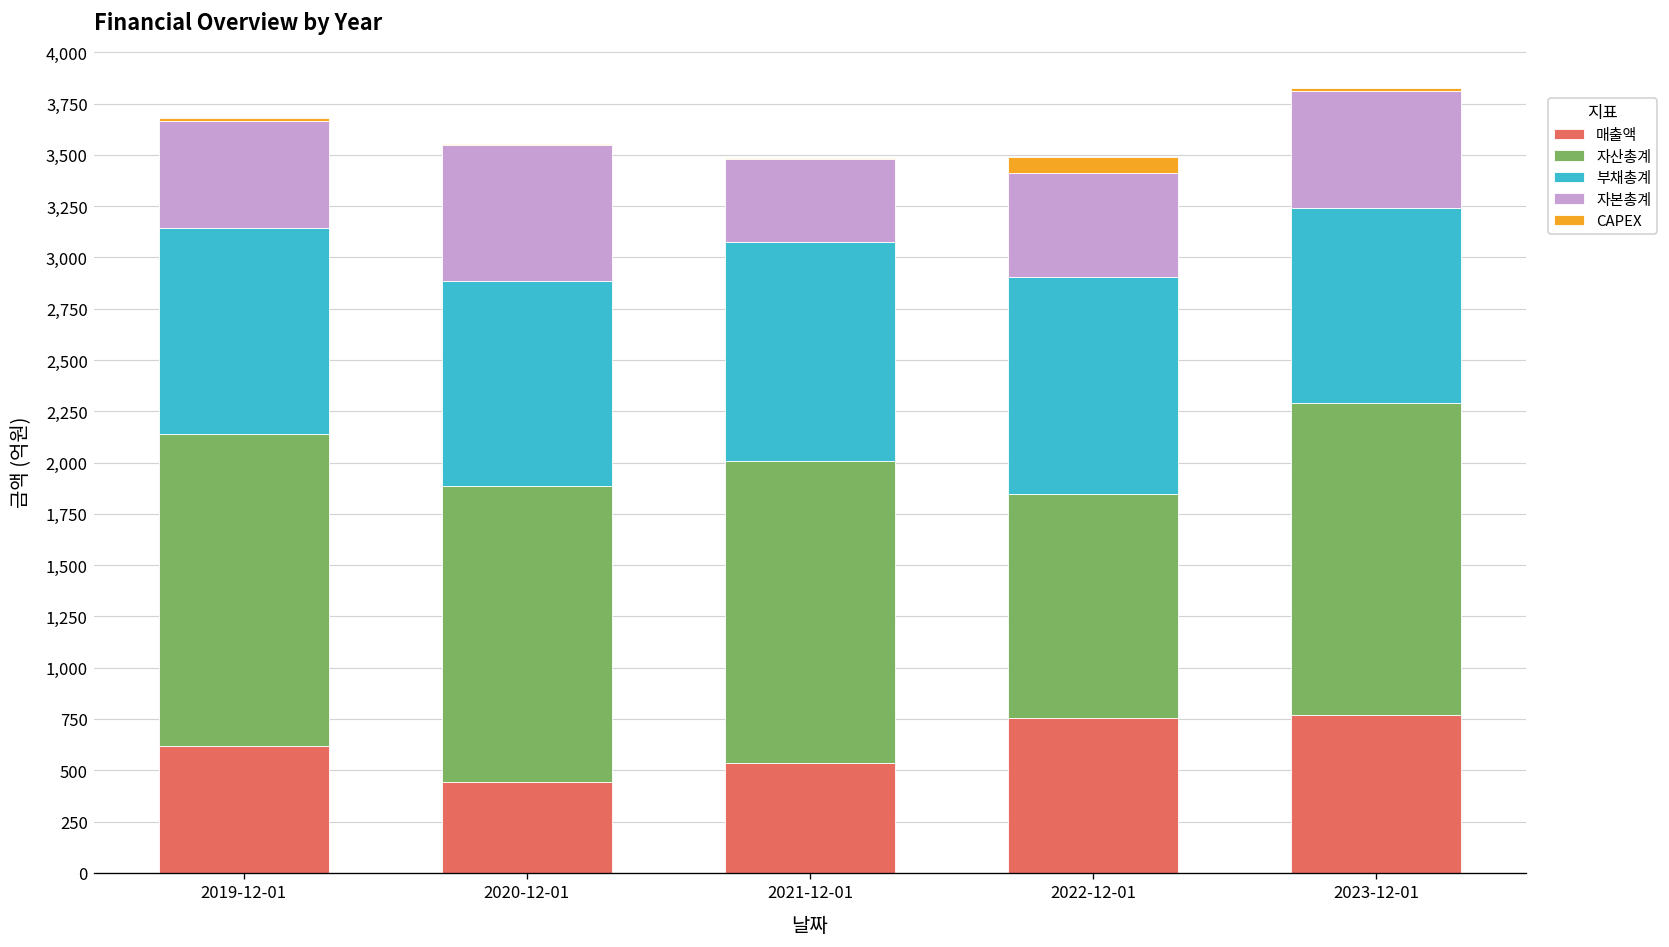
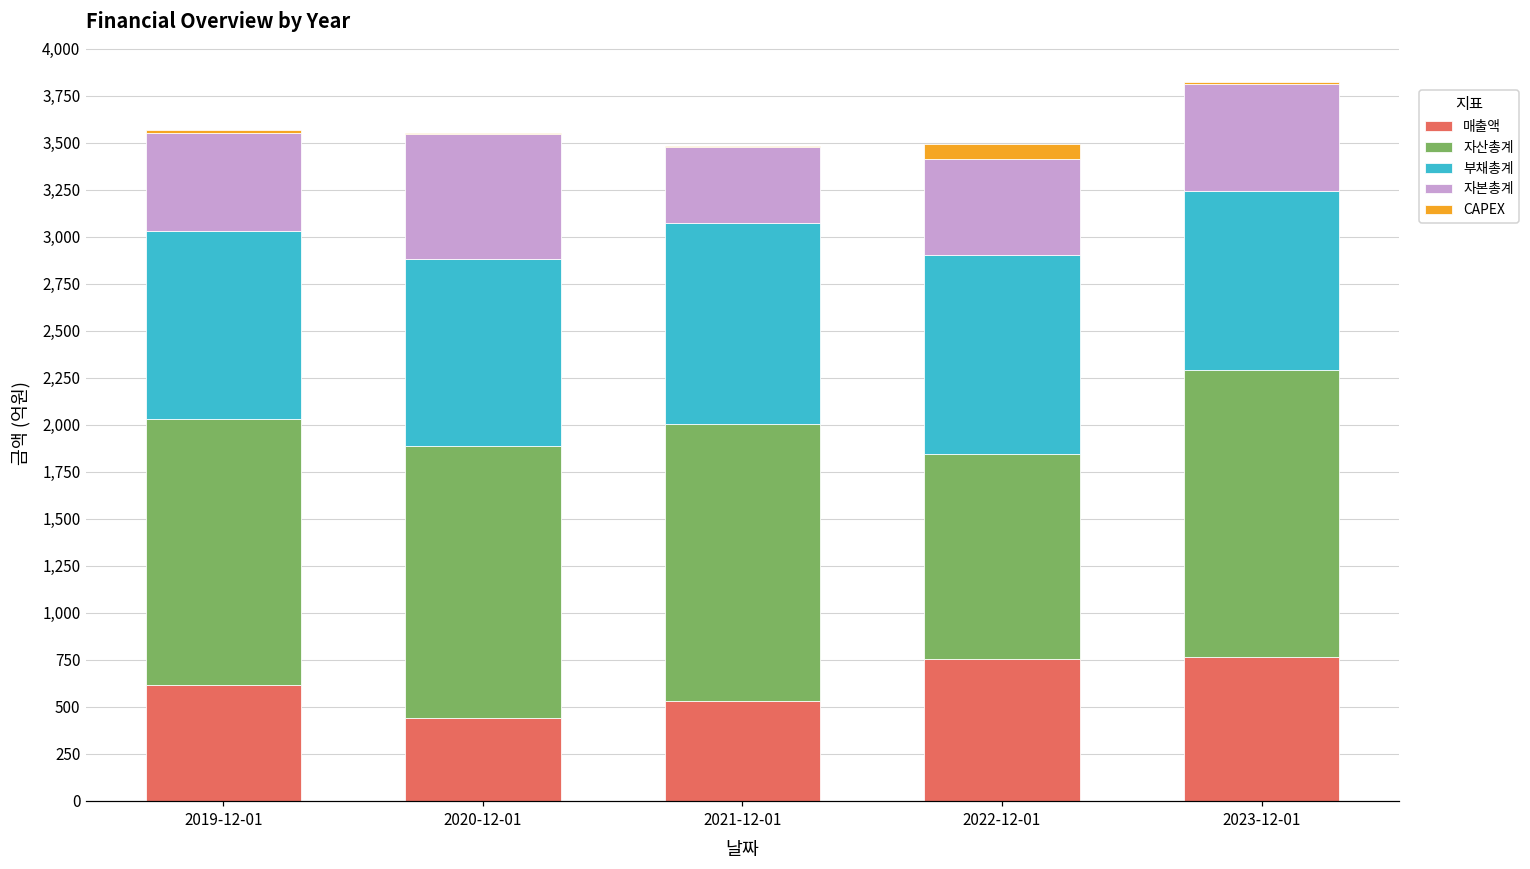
자산총계, 2019-12-01: 1,520 -> 1,410
